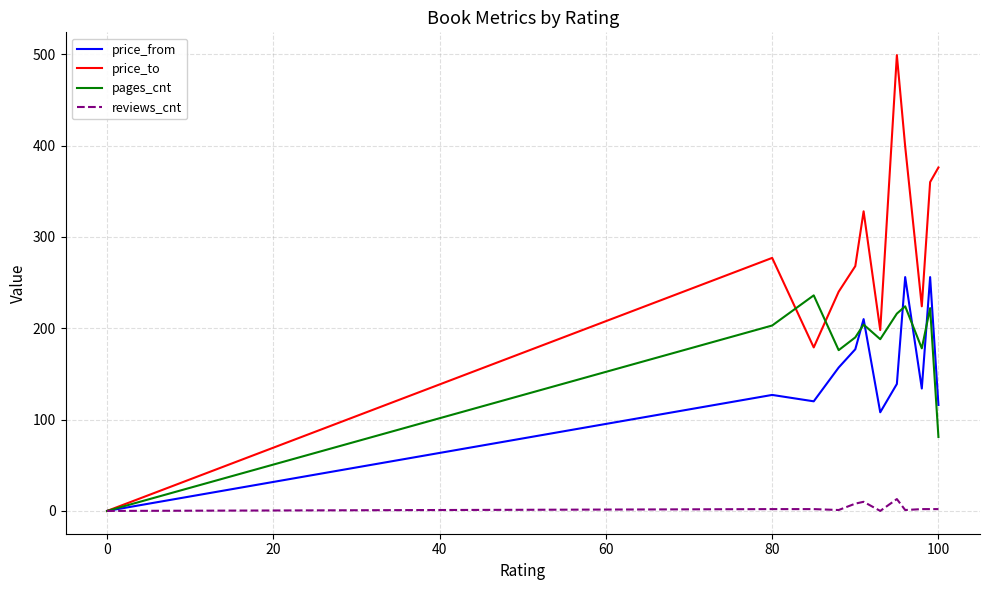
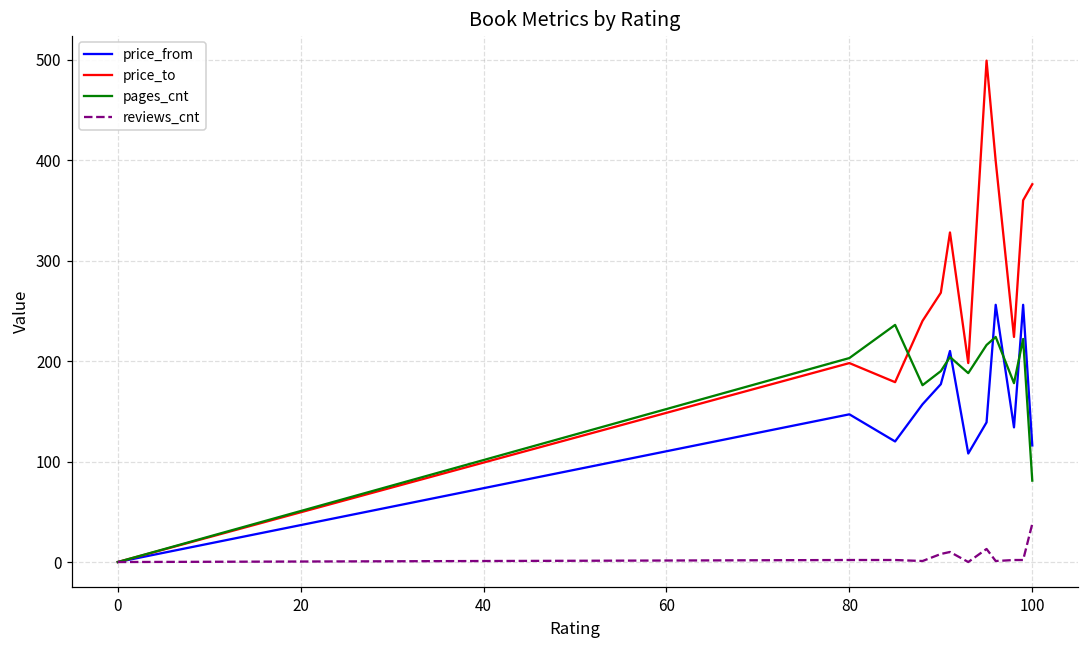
price_from, 80: 130 -> 150
price_to, 80: 280 -> 200
reviews_cnt, 100: 0 -> 40
